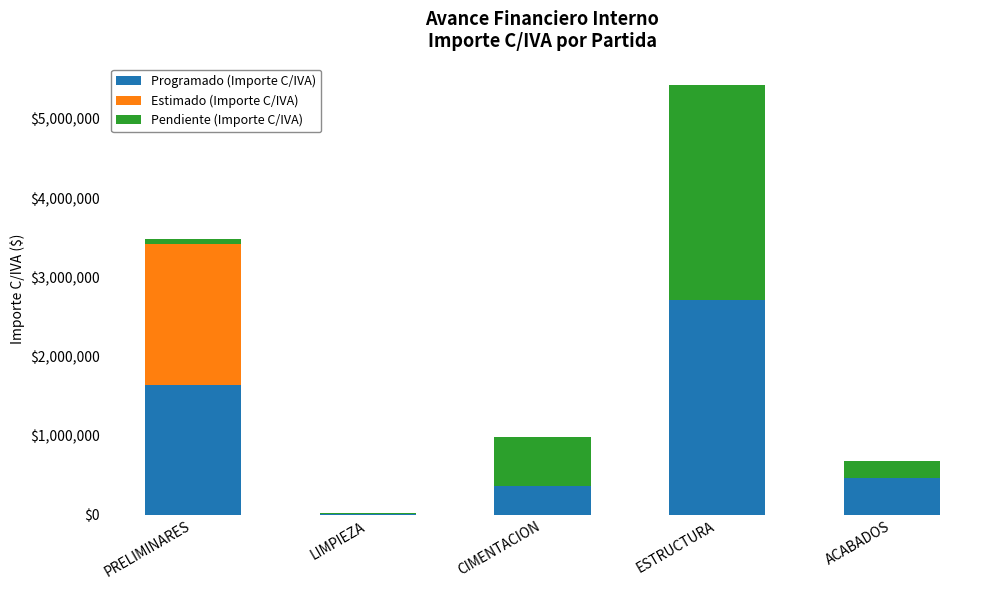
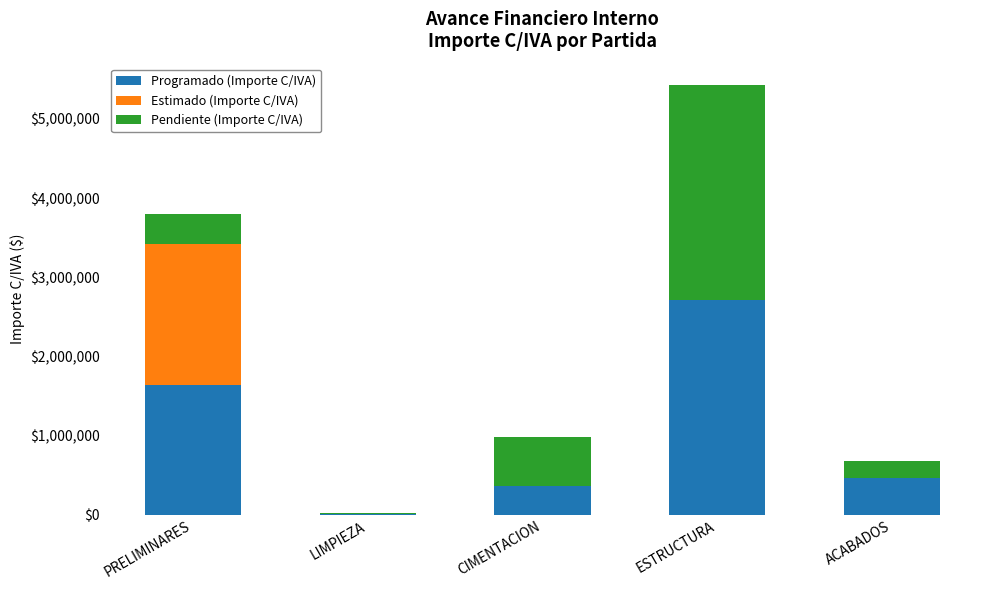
Pendiente (Importe C/IVA), PRELIMINARES: $100,000 -> $400,000
